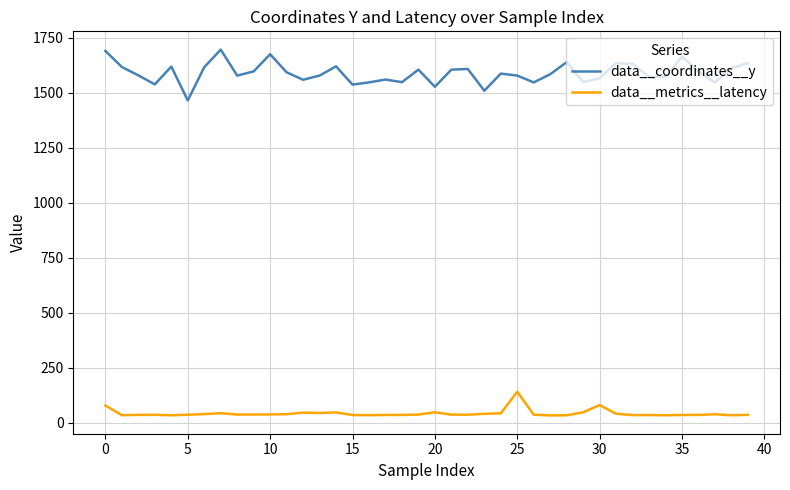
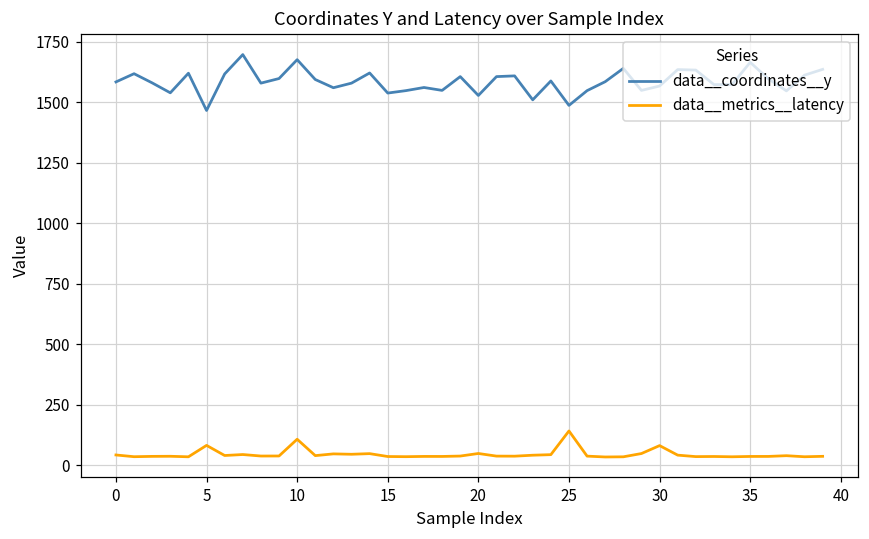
data__coordinates__y, 0: 1690 -> 1580
data__metrics__latency, 0: 80 -> 40
data__metrics__latency, 5: 40 -> 80
data__metrics__latency, 10: 40 -> 110
data__coordinates__y, 25: 1580 -> 1490
